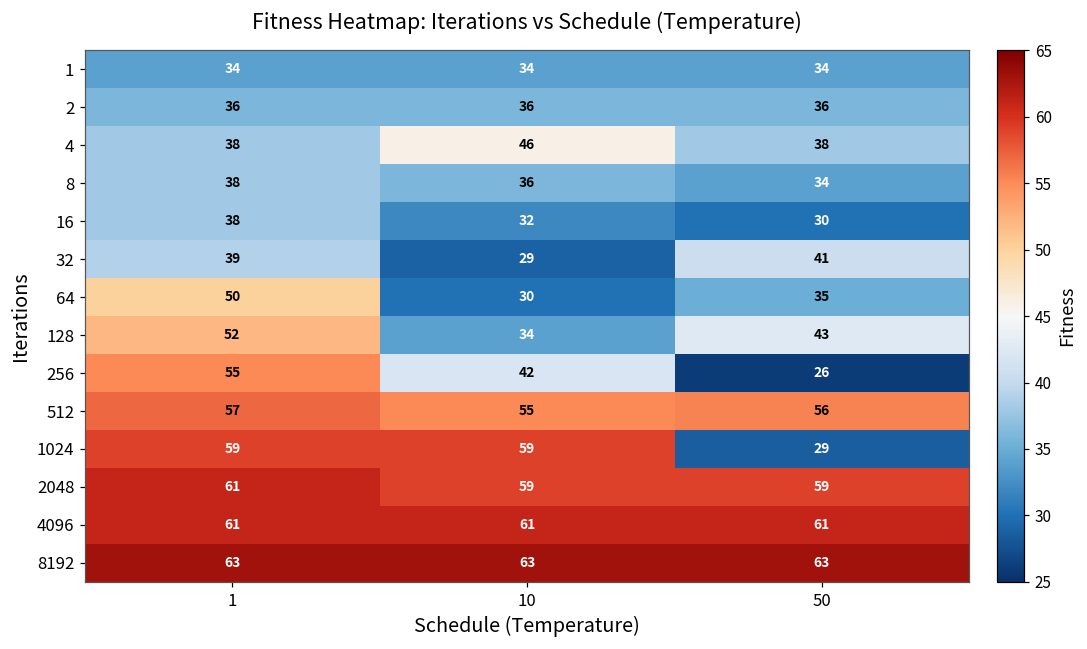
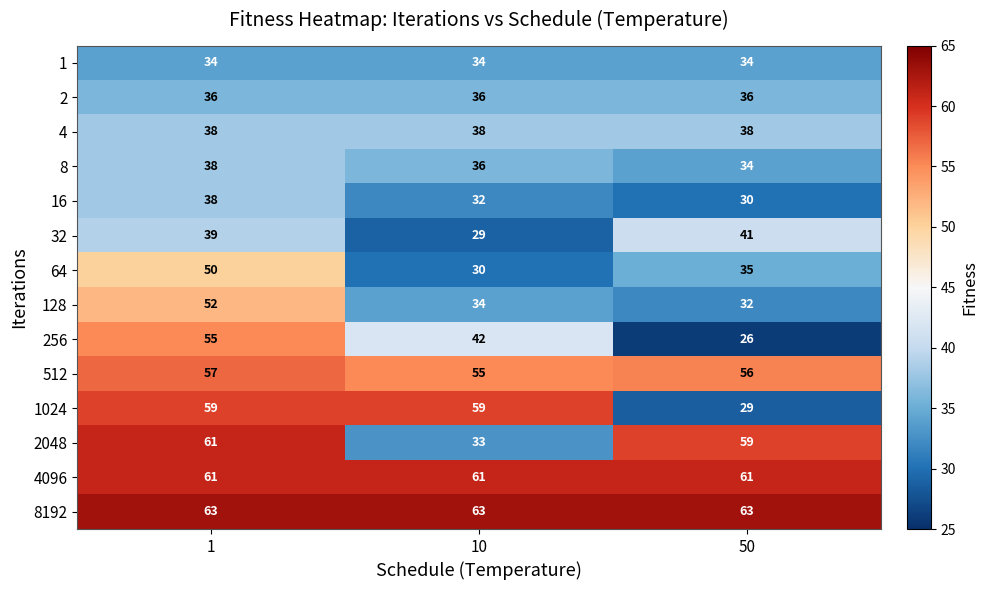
4, 10: 46 -> 38
128, 50: 43 -> 32
2048, 10: 59 -> 33
